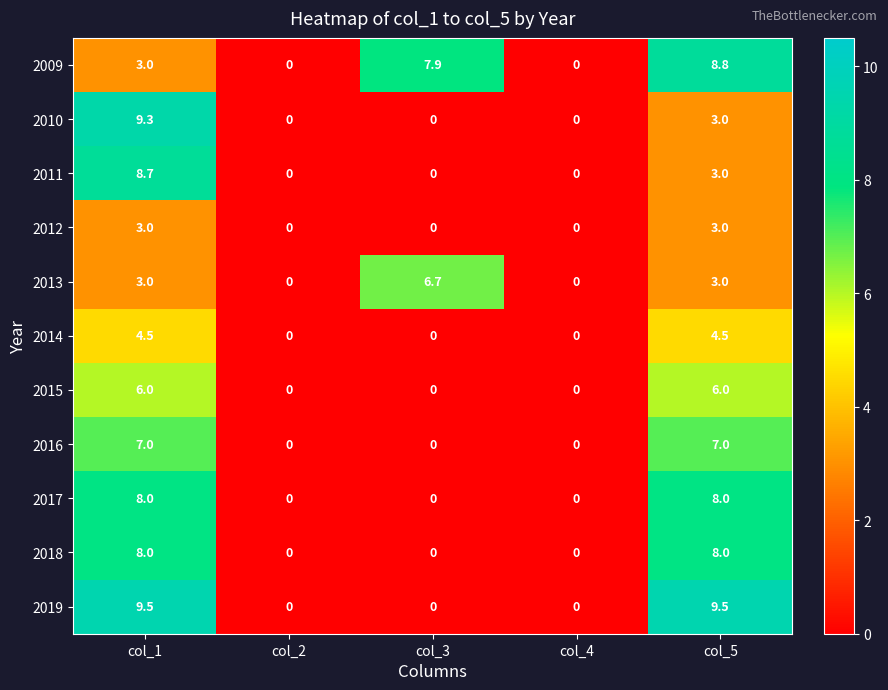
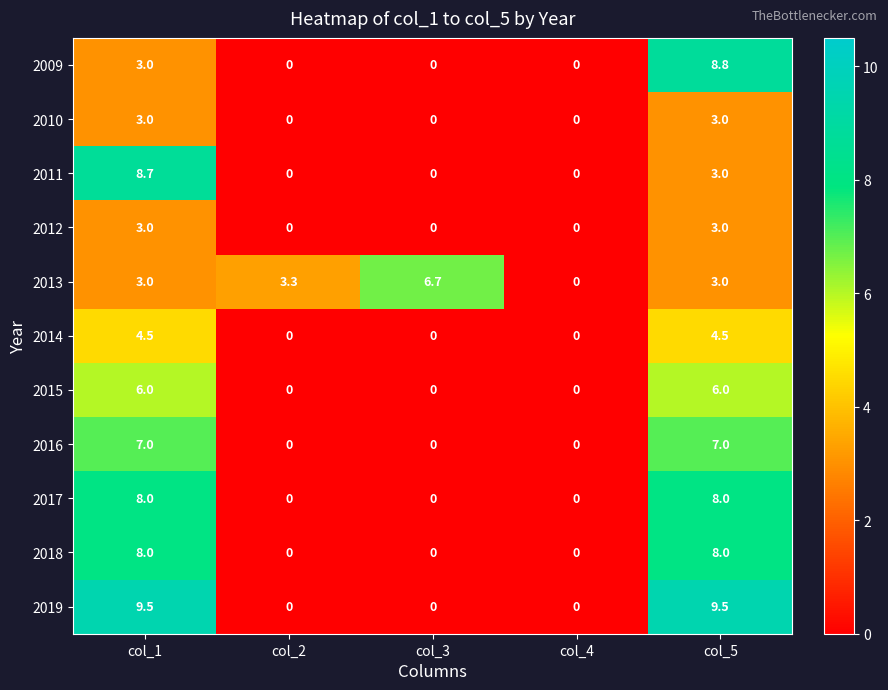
2009, col_3: 7.9 -> 0
2010, col_1: 9.3 -> 3.0
2013, col_2: 0 -> 3.3
